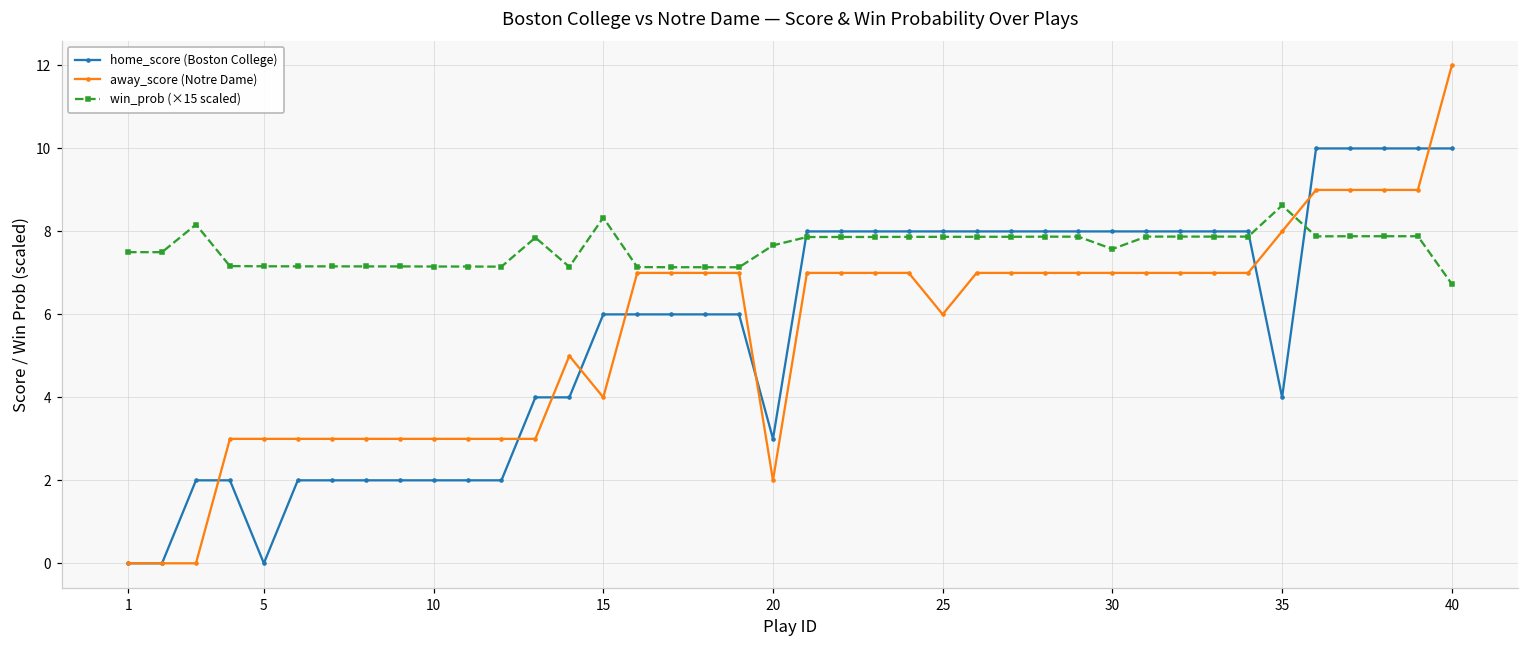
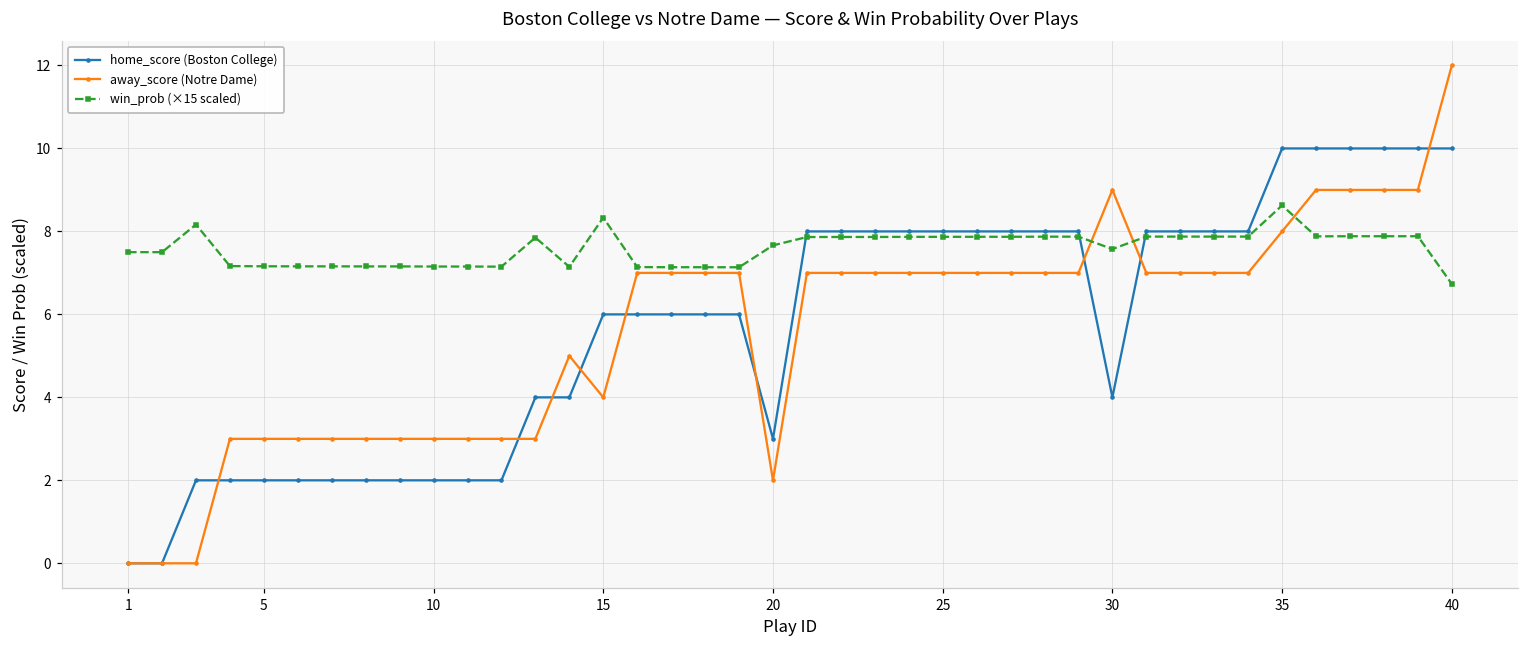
home_score (Boston College), 5: 0 -> 2
away_score (Notre Dame), 25: 6 -> 7
home_score (Boston College), 30: 8 -> 4
away_score (Notre Dame), 30: 7 -> 9
home_score (Boston College), 35: 4 -> 10
